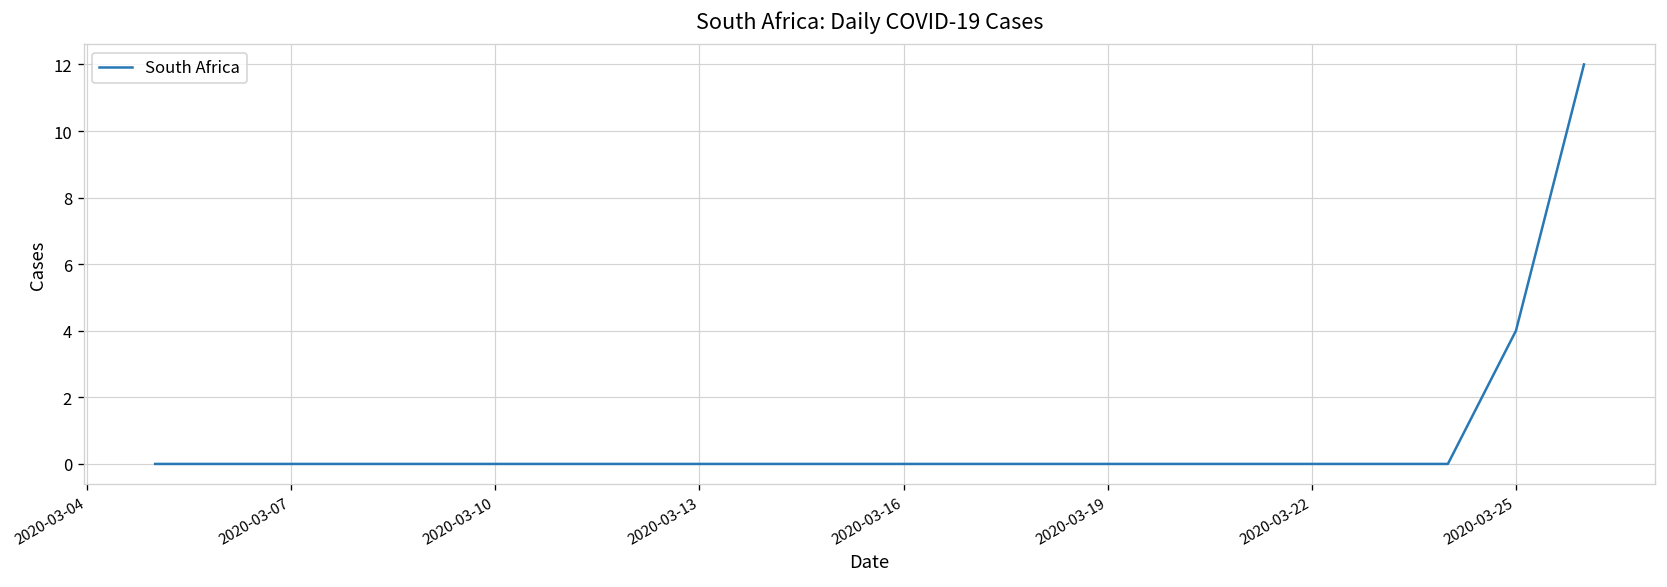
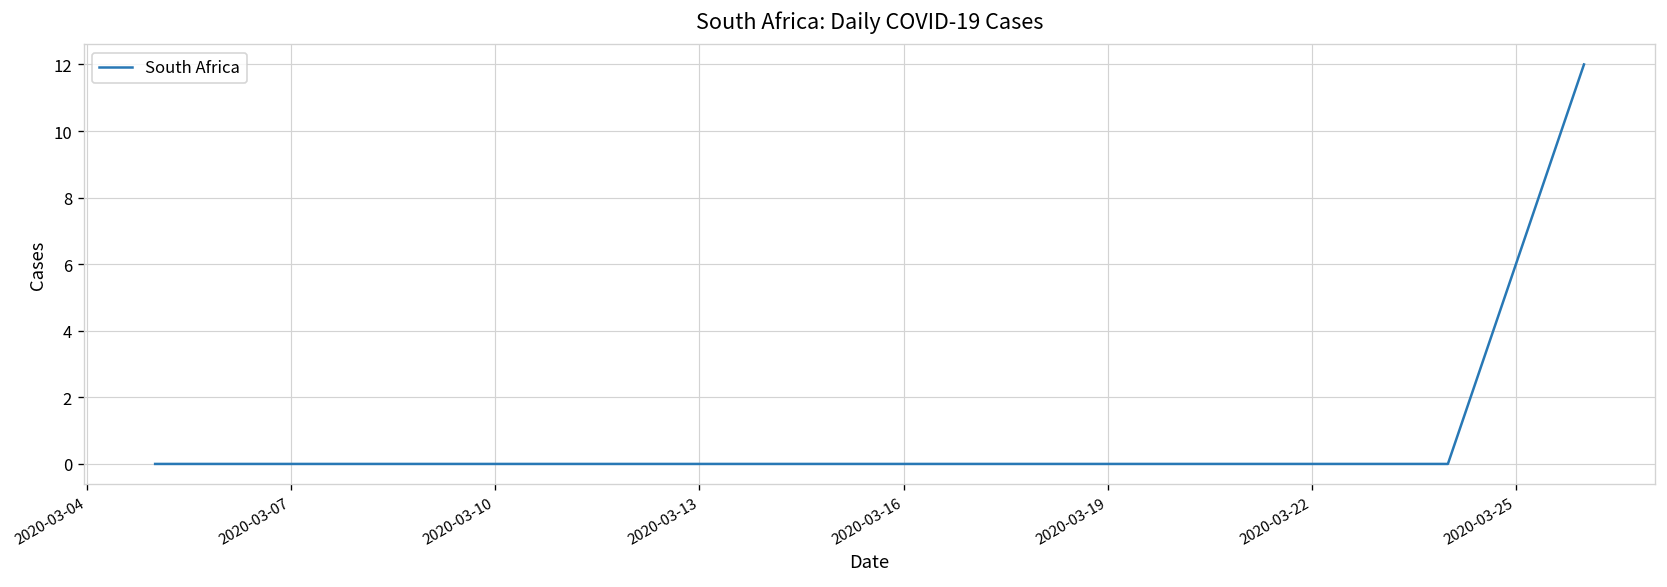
2020-03-25: 4 -> 6
